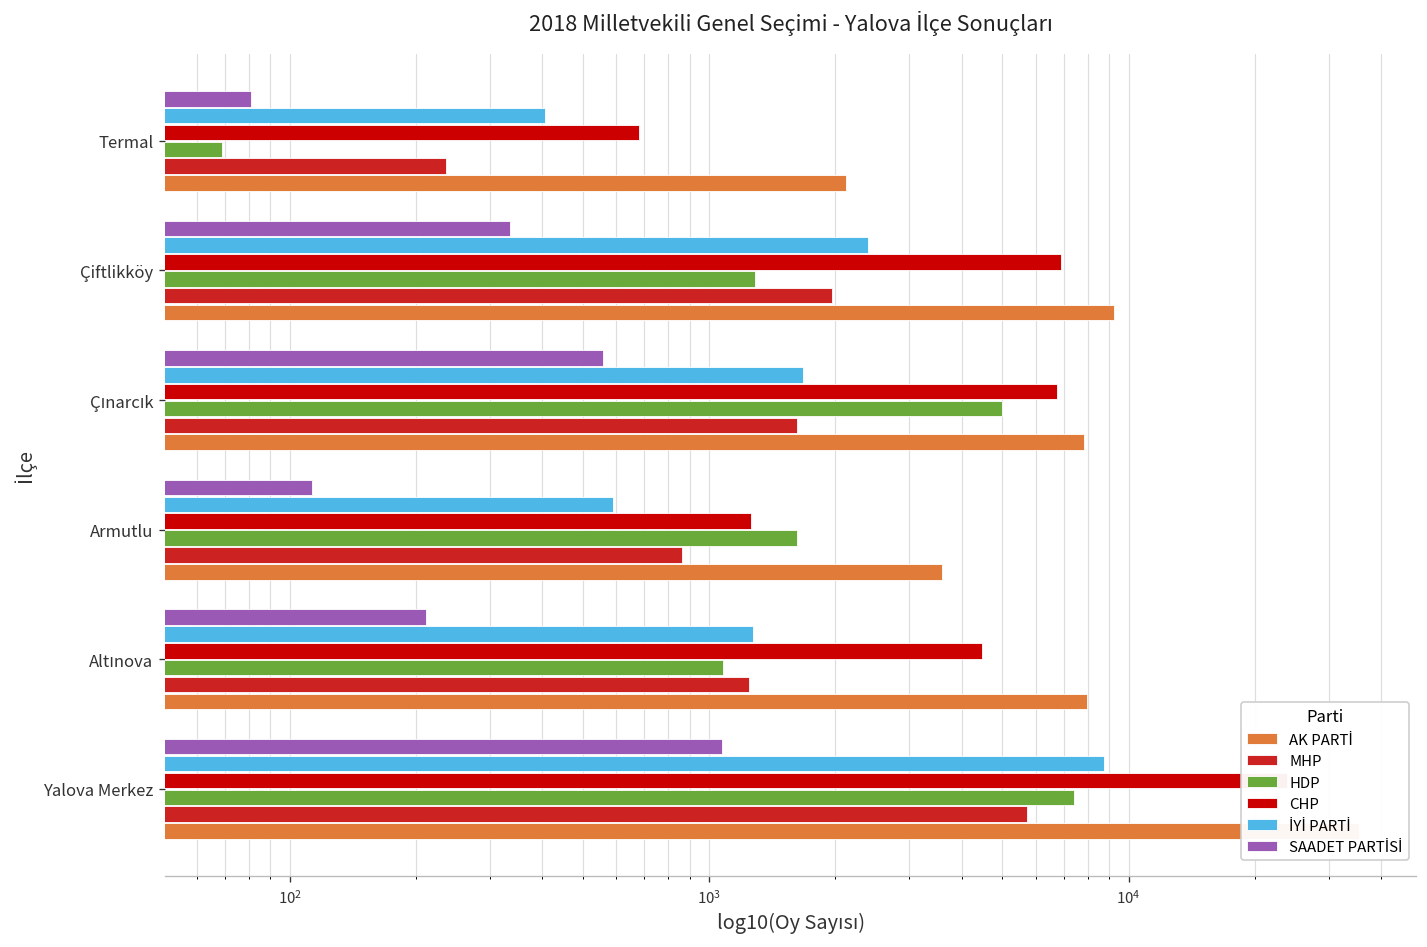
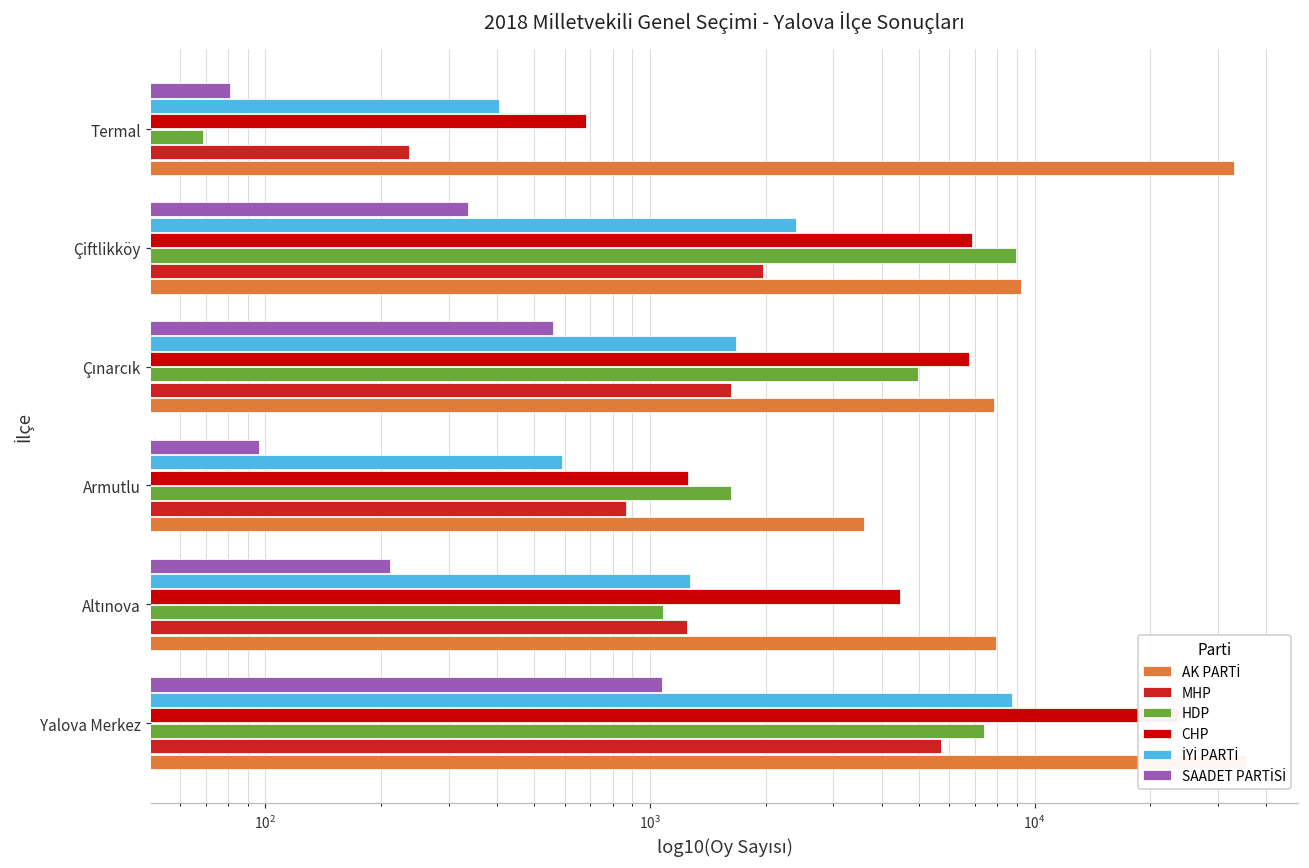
AK PARTİ, Termal: 2100 -> 33000
HDP, Çiftlikköy: 1290 -> 9000
SAADET PARTİSİ, Armutlu: 113 -> 96
